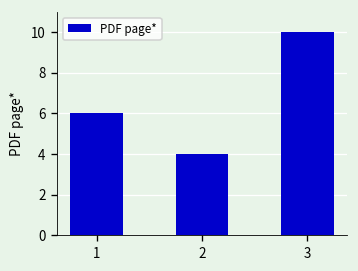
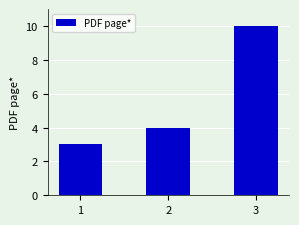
1: 6 -> 3
